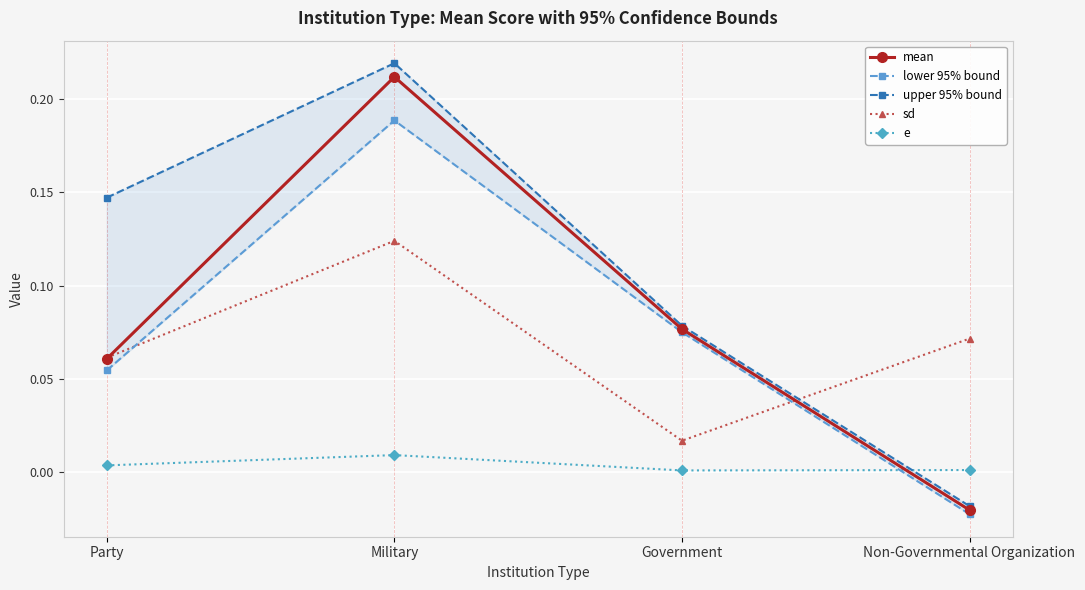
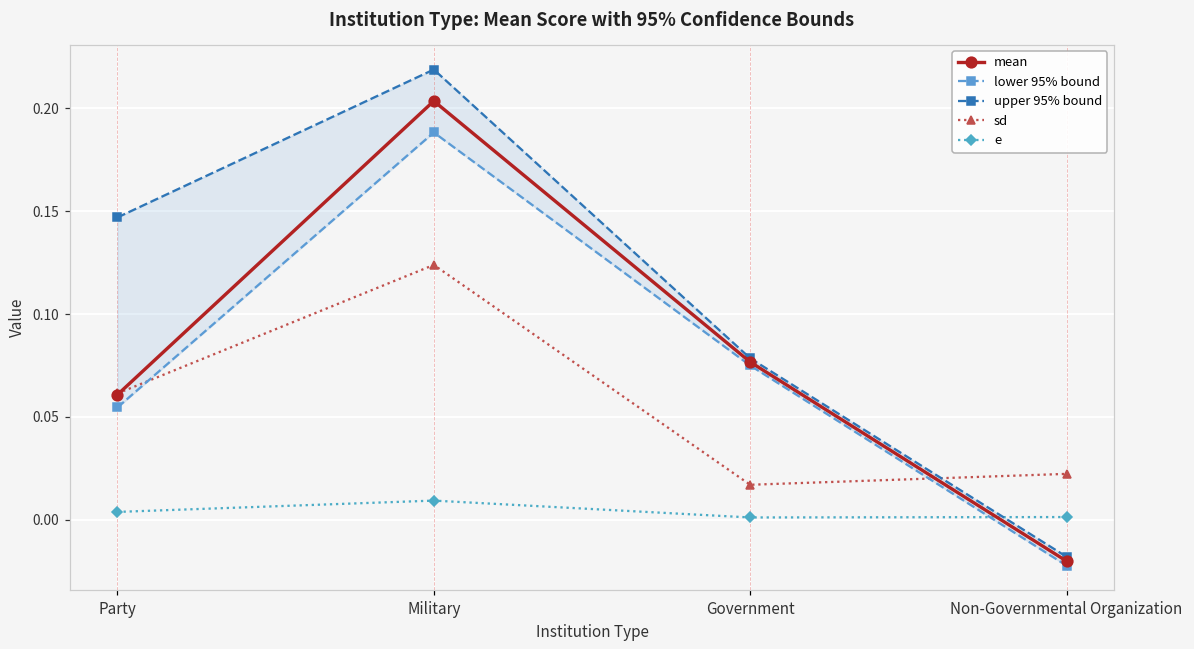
mean, Military: 0.212 -> 0.204
sd, Non-Governmental Organization: 0.072 -> 0.022
